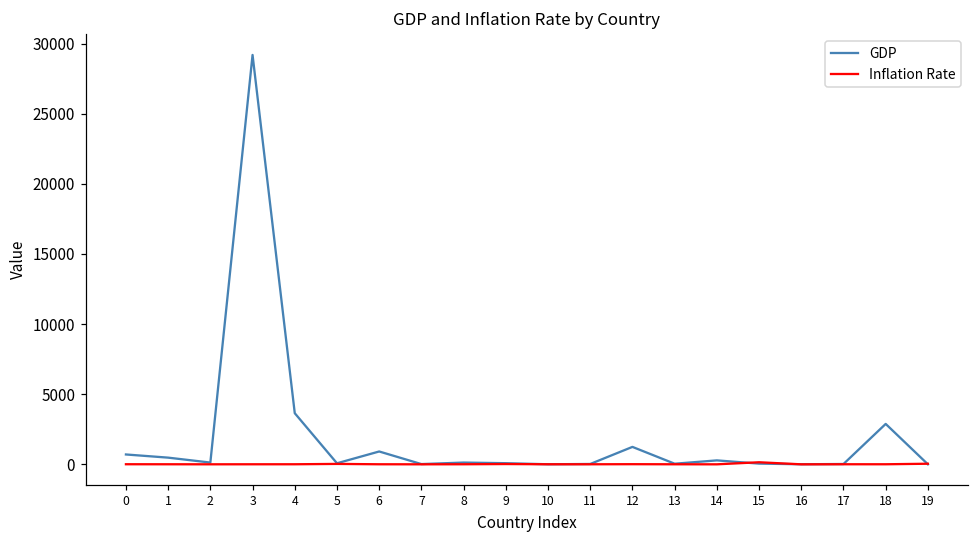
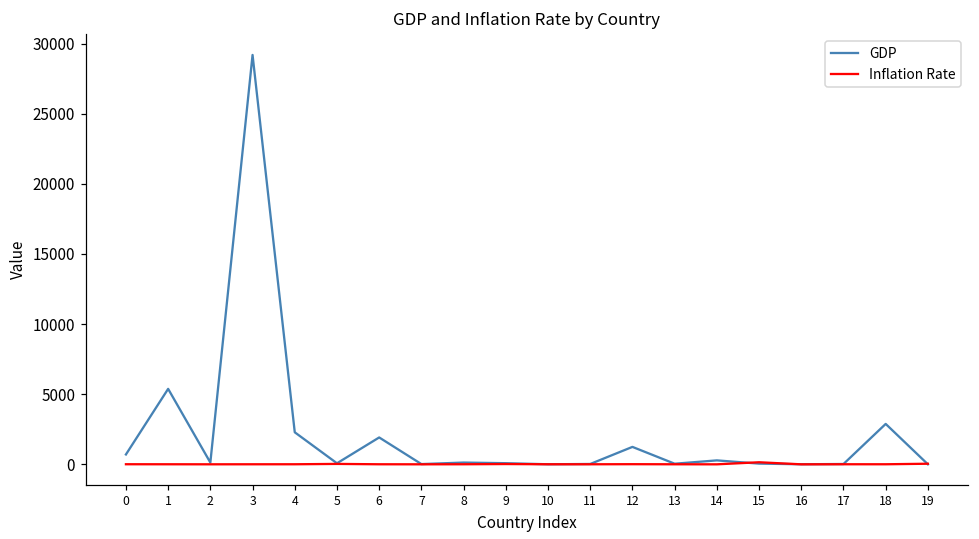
GDP, 1: 500 -> 5400
GDP, 4: 3600 -> 2300
GDP, 6: 900 -> 1900
